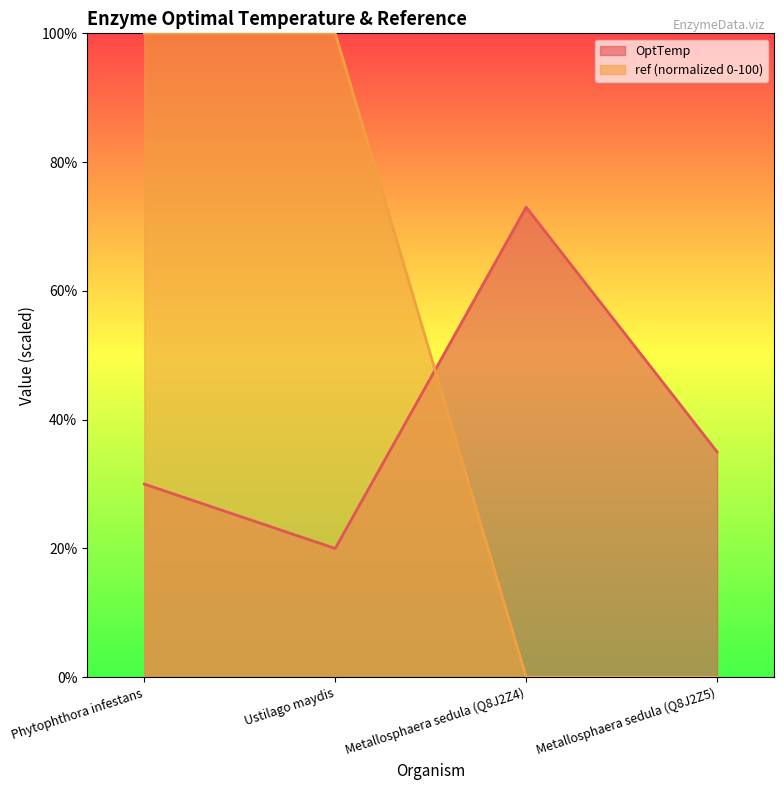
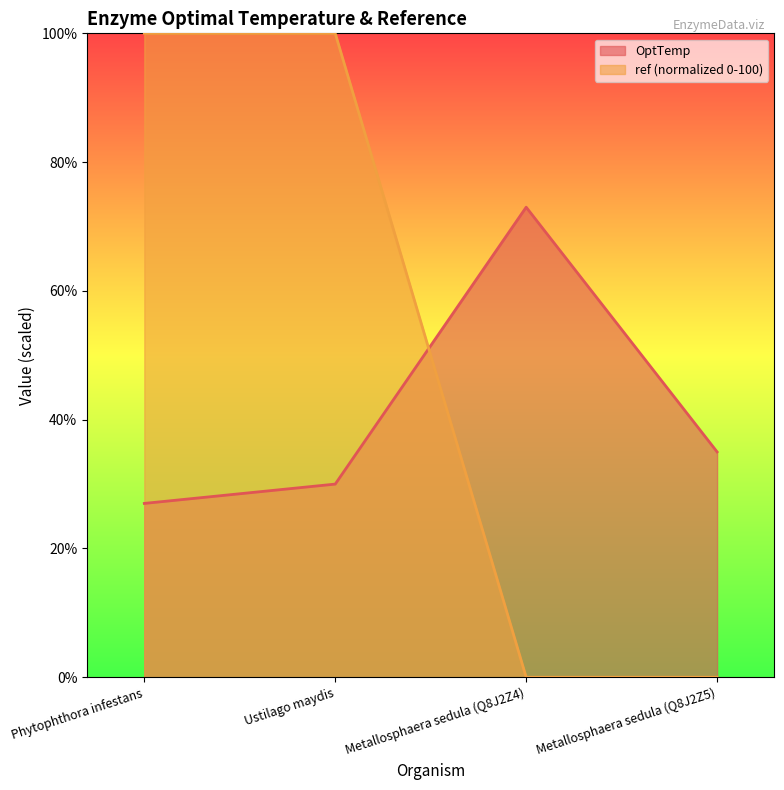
OptTemp, Phytophthora infestans: 30% -> 27%
OptTemp, Ustilago maydis: 20% -> 30%
